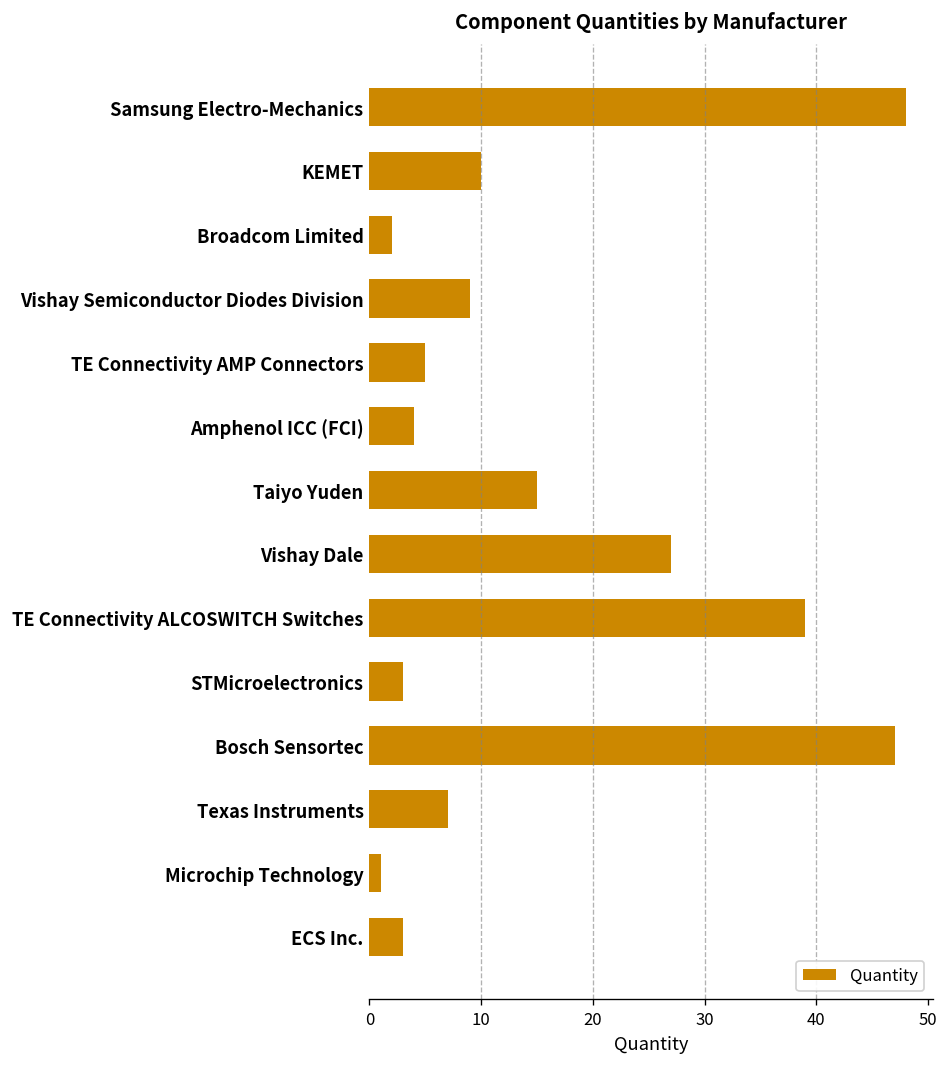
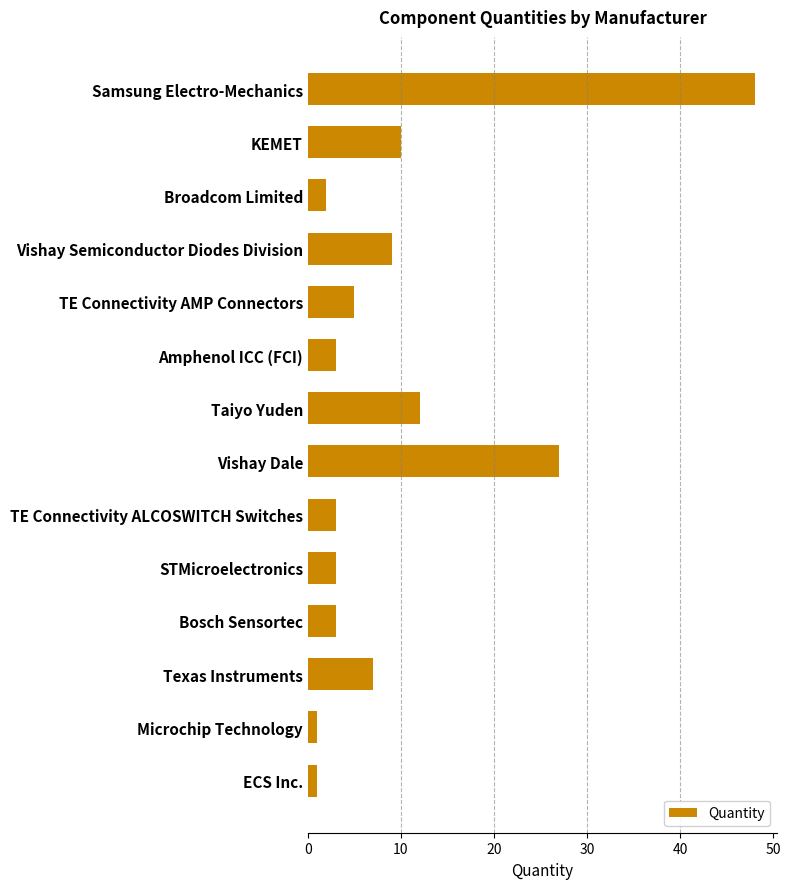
Amphenol ICC (FCI): 4 -> 3
Taiyo Yuden: 15 -> 12
TE Connectivity ALCOSWITCH Switches: 39 -> 3
Bosch Sensortec: 47 -> 3
ECS Inc.: 3 -> 1
